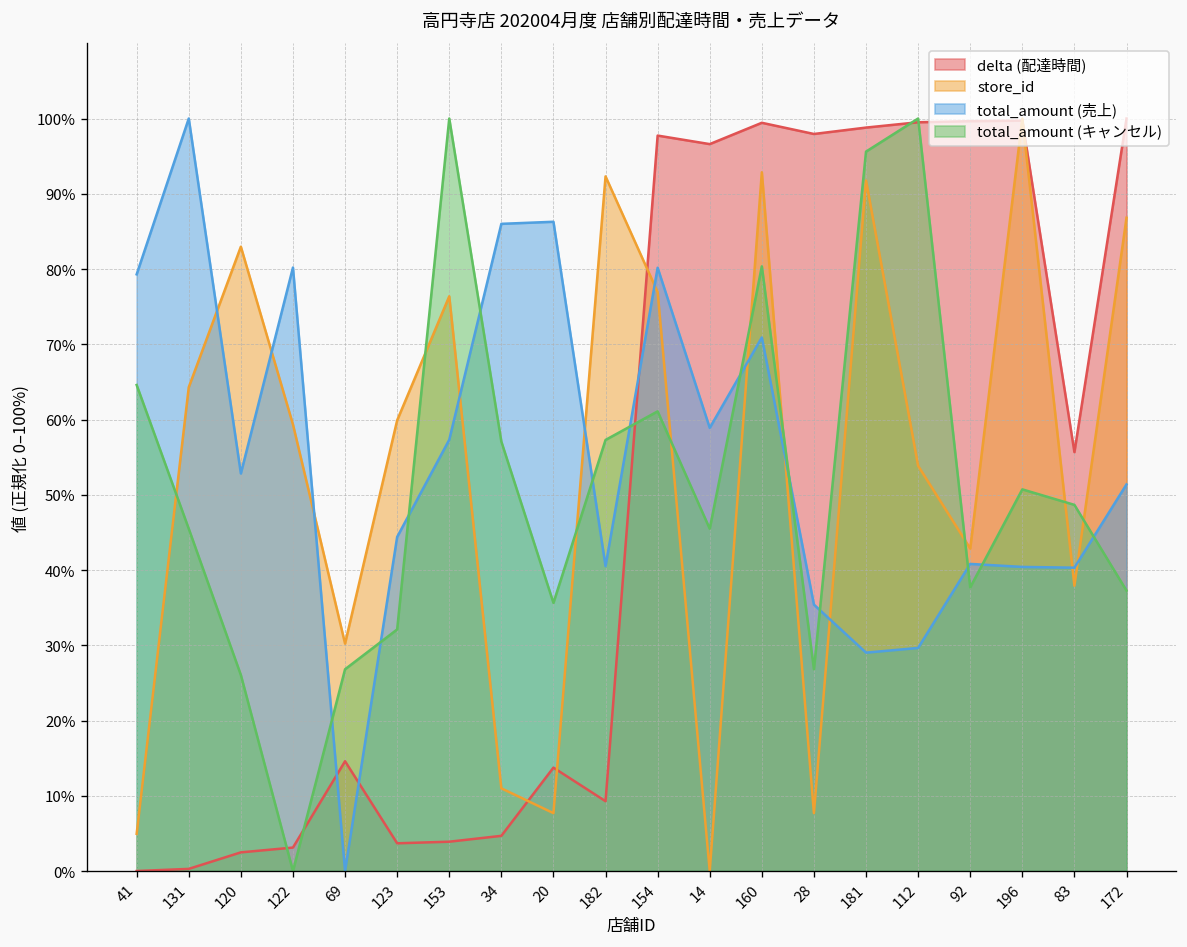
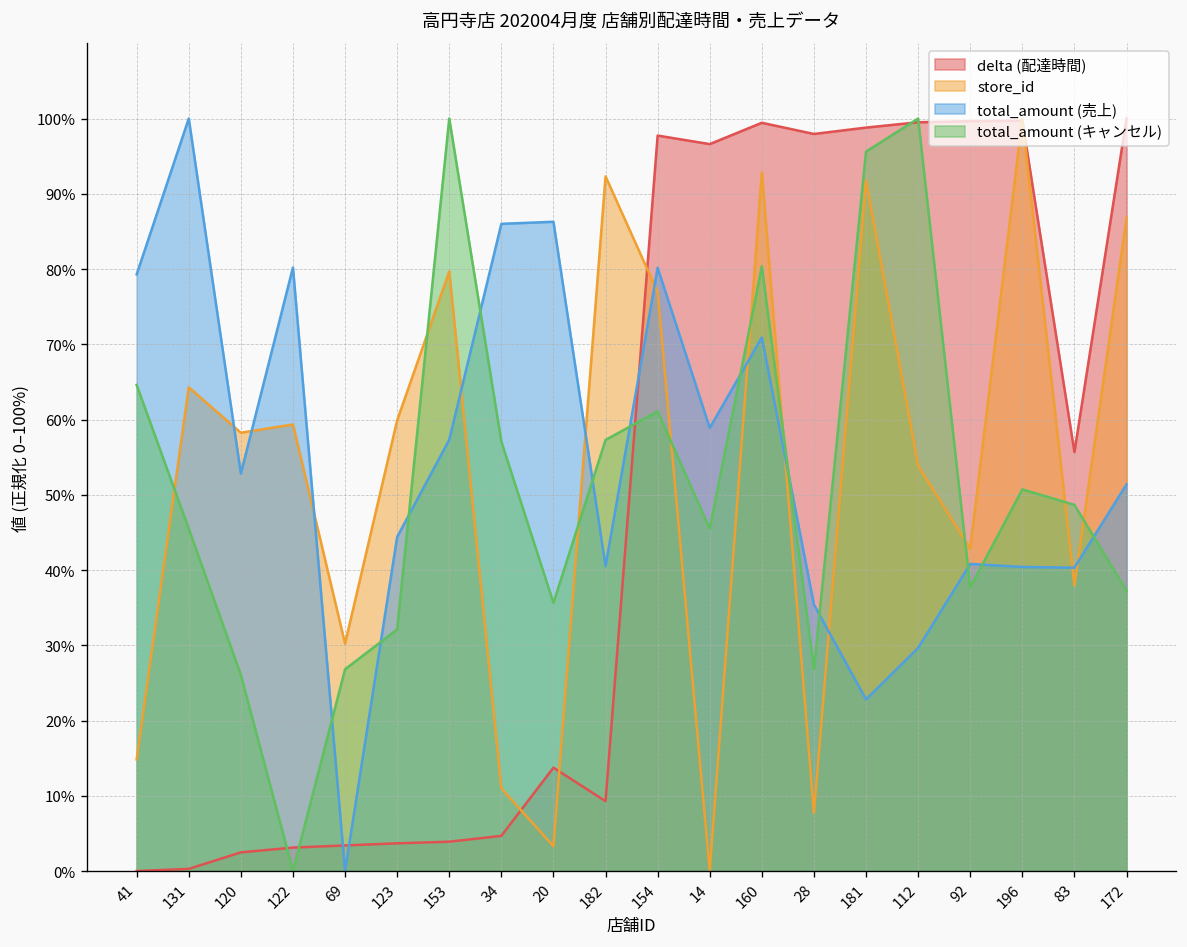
store_id, 41: 5% -> 15%
store_id, 120: 83% -> 58%
delta (配達時間), 69: 15% -> 3%
store_id, 153: 76% -> 80%
store_id, 20: 8% -> 3%
total_amount (売上), 181: 29% -> 23%
